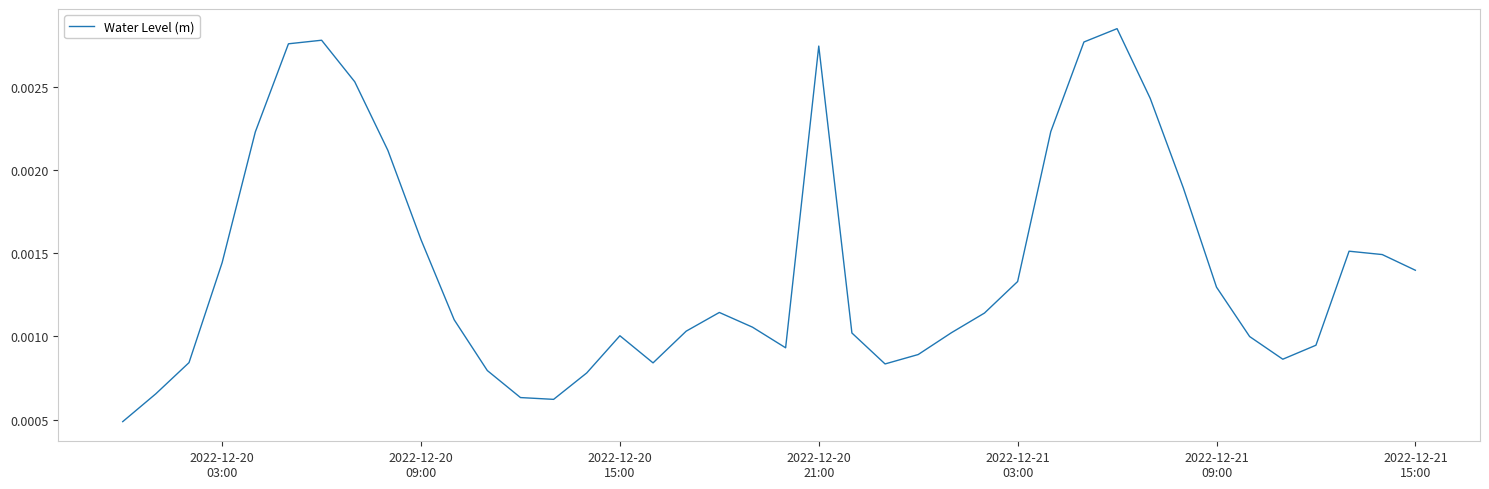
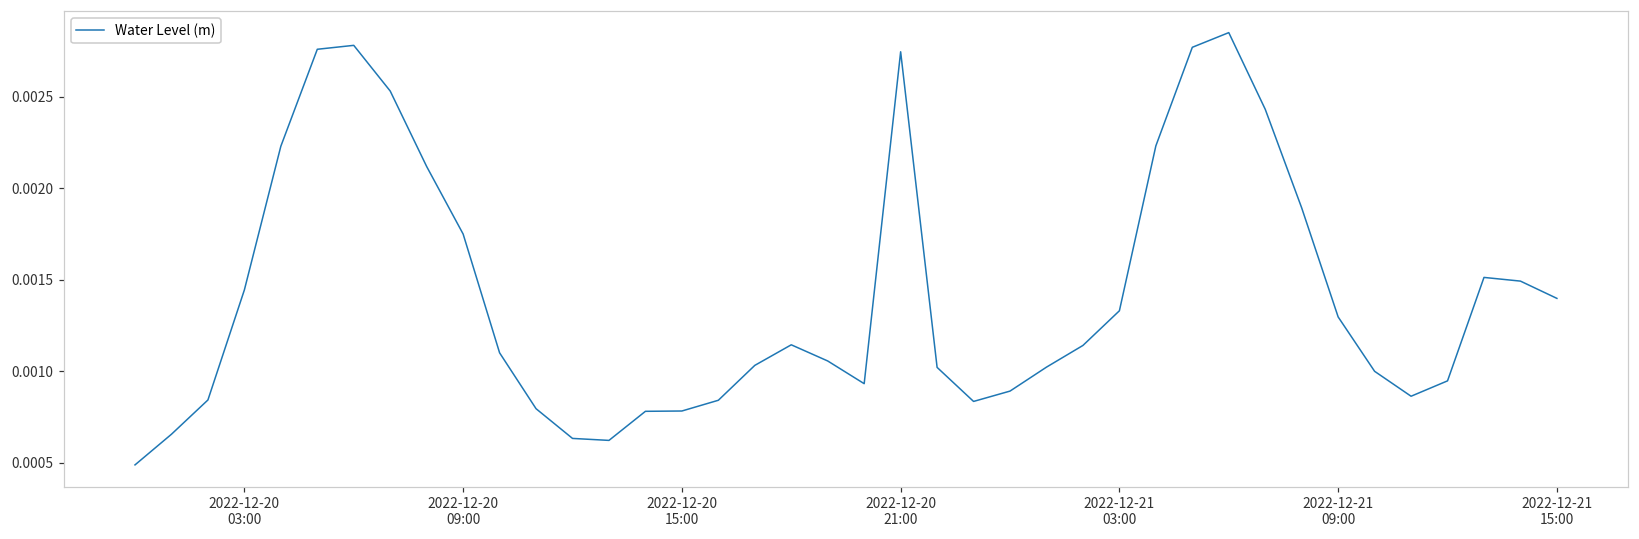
2022-12-20 09:00: 0.00158 -> 0.00175
2022-12-20 15:00: 0.00100 -> 0.00078
